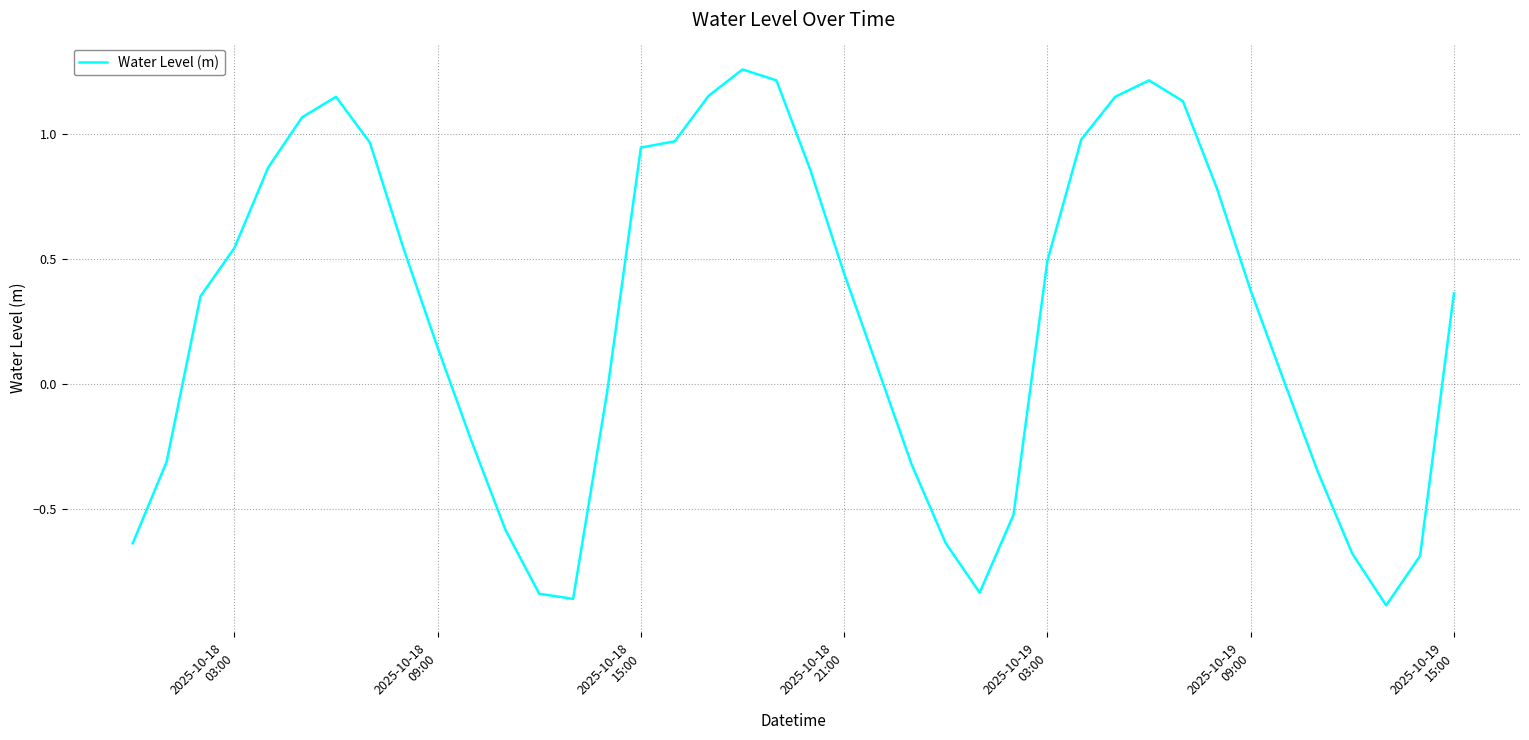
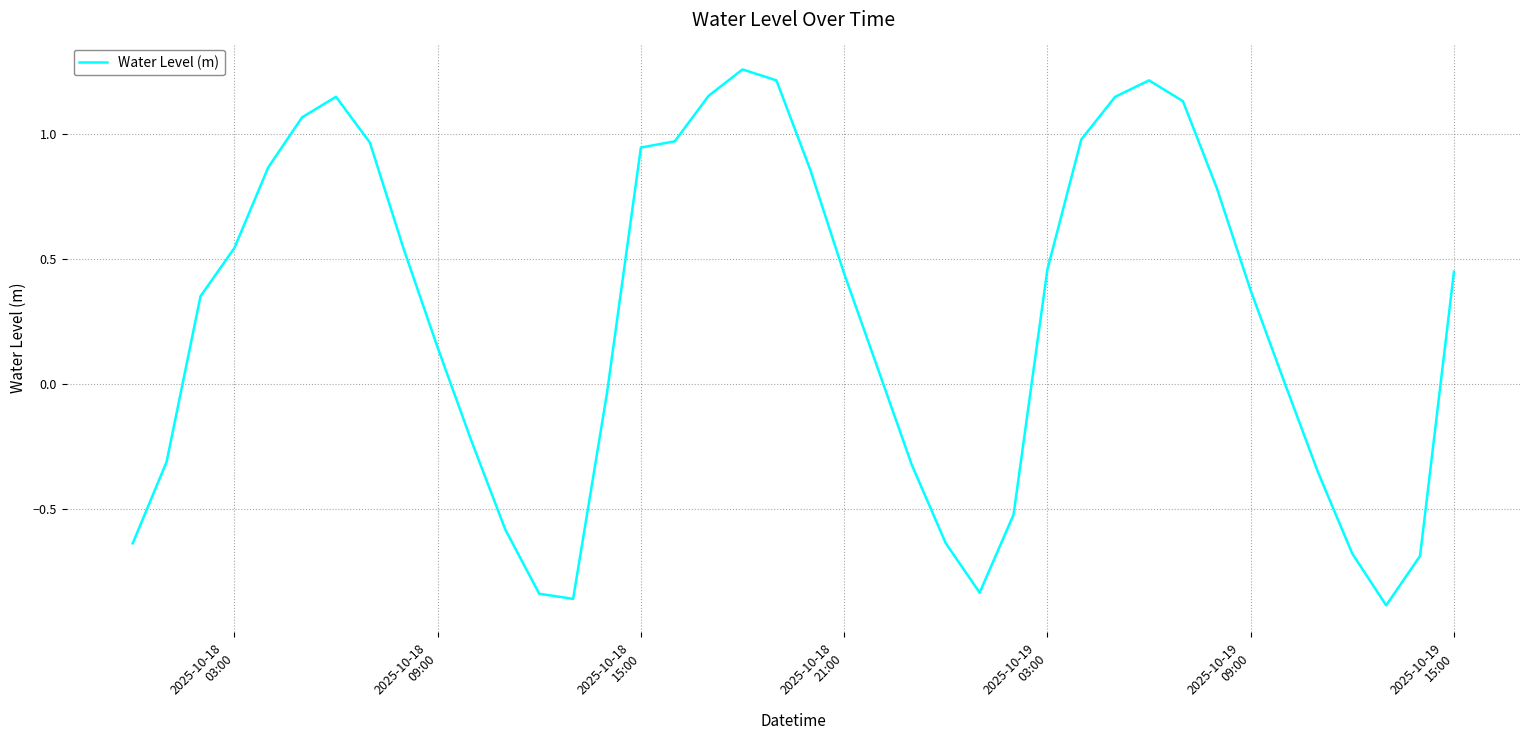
2025-10-19 03:00: 0.49 -> 0.46
2025-10-19 15:00: 0.36 -> 0.45
